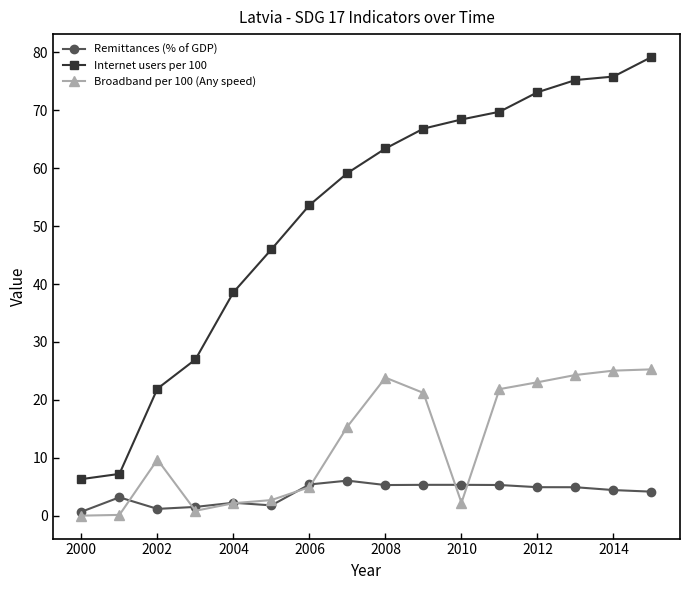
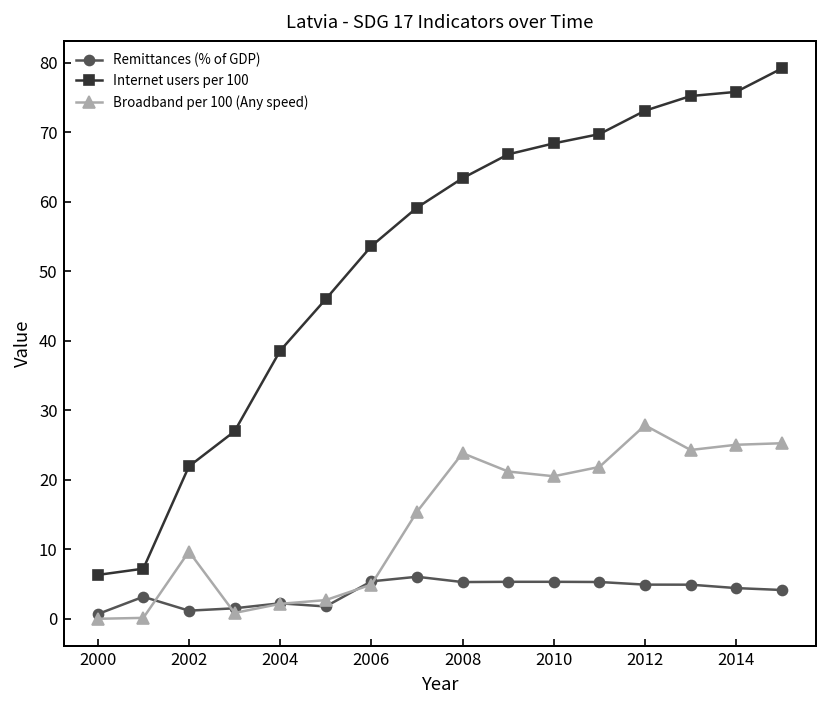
Broadband per 100 (Any speed), 2010: 2 -> 21
Broadband per 100 (Any speed), 2012: 23 -> 28
